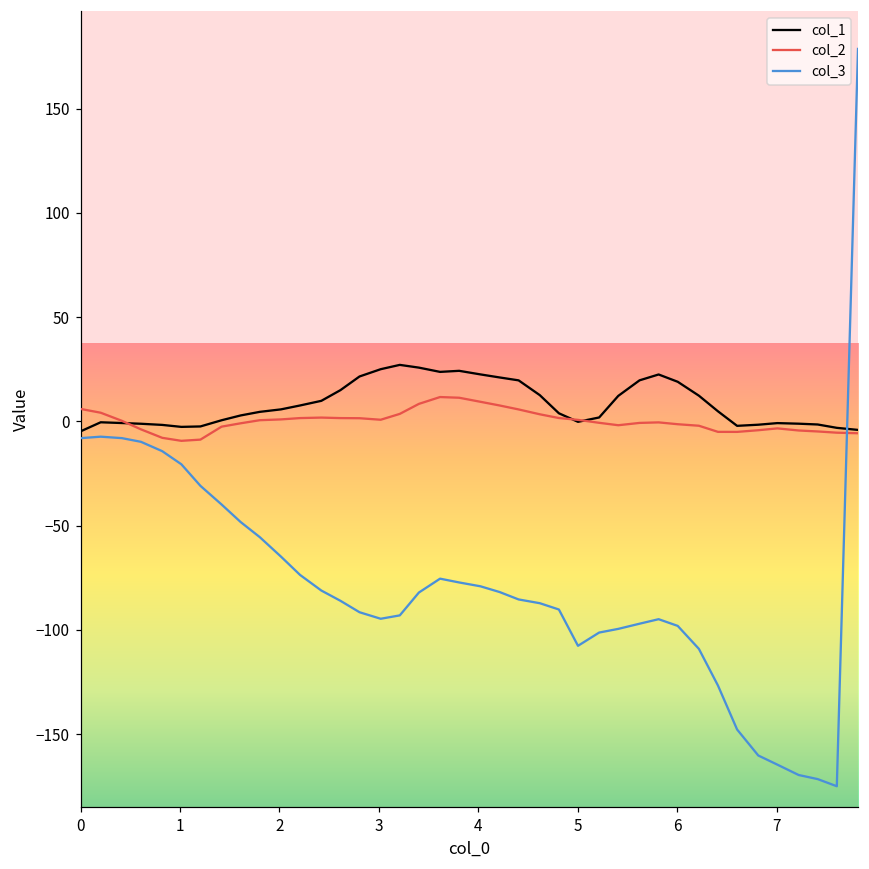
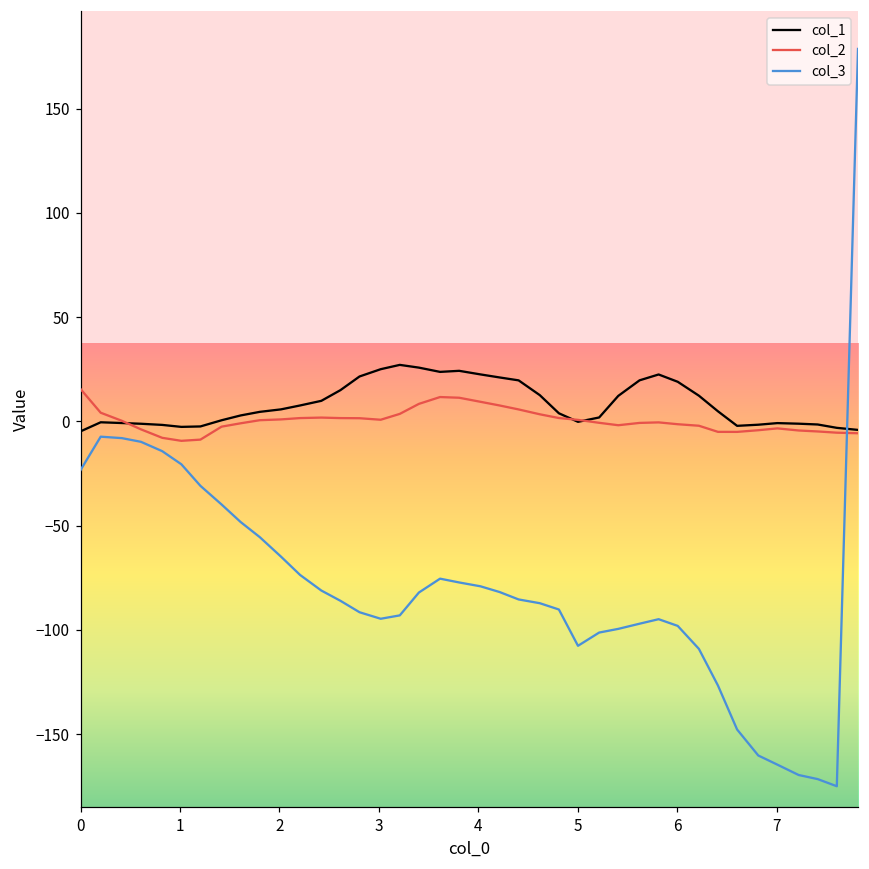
col_2, 0: 6 -> 15
col_3, 0: -8 -> -23
